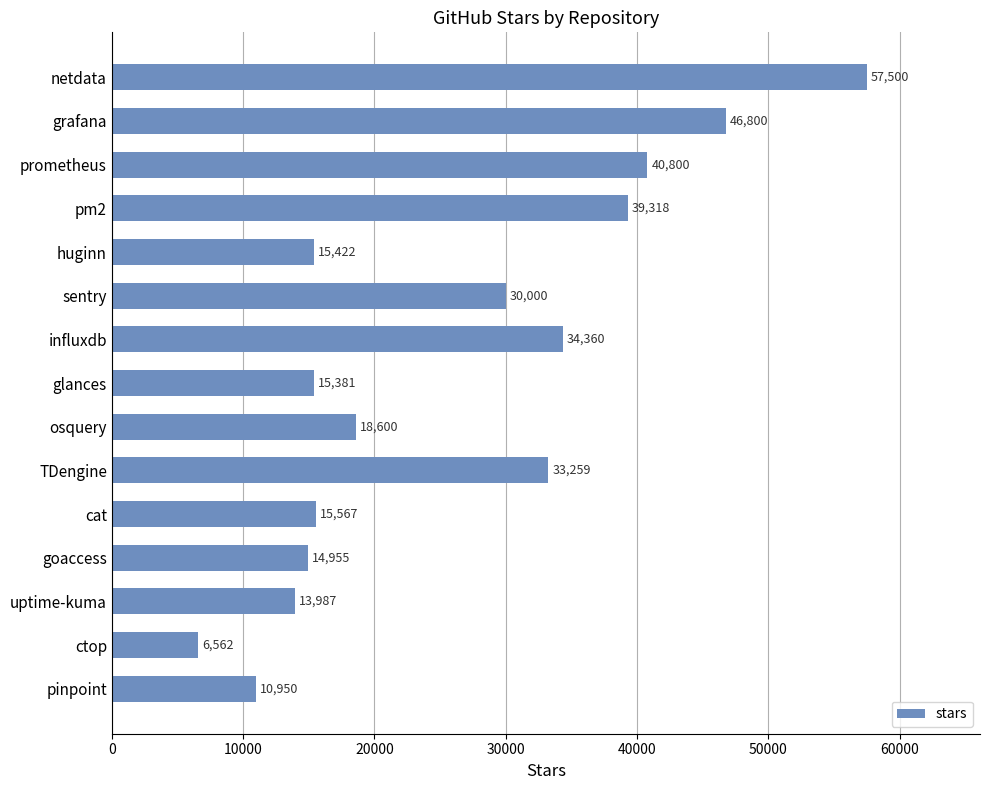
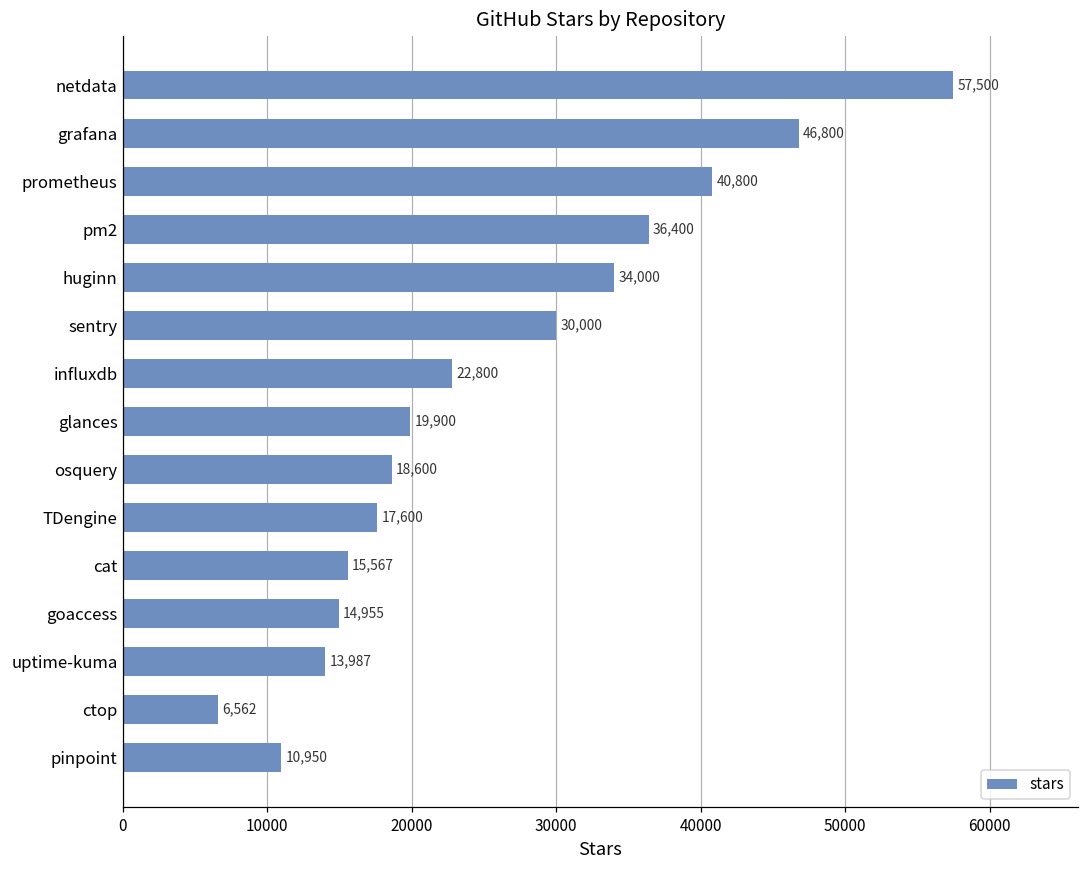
pm2: 39,318 -> 36,400
huginn: 15,422 -> 34,000
influxdb: 34,360 -> 22,800
glances: 15,381 -> 19,900
TDengine: 33,259 -> 17,600
